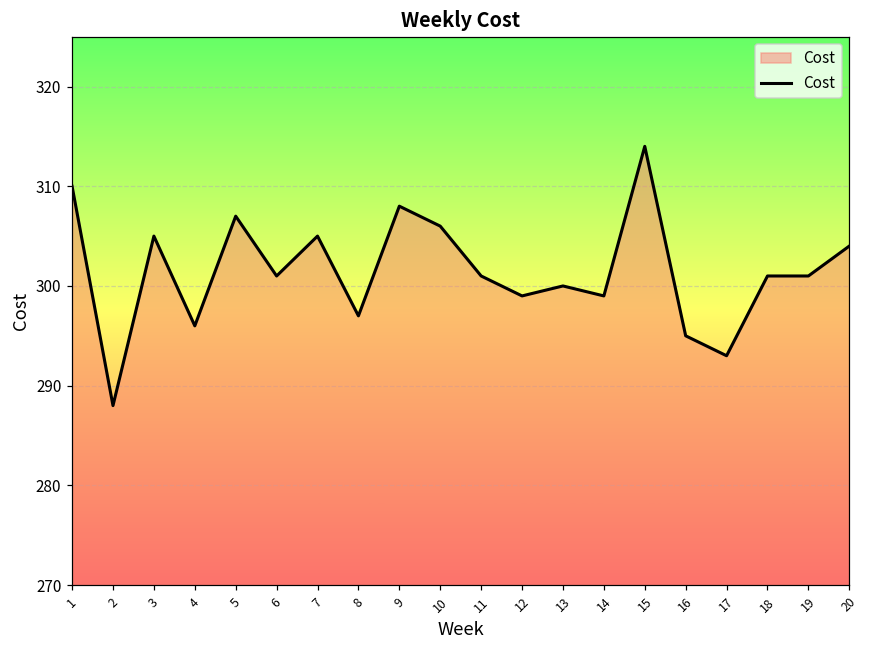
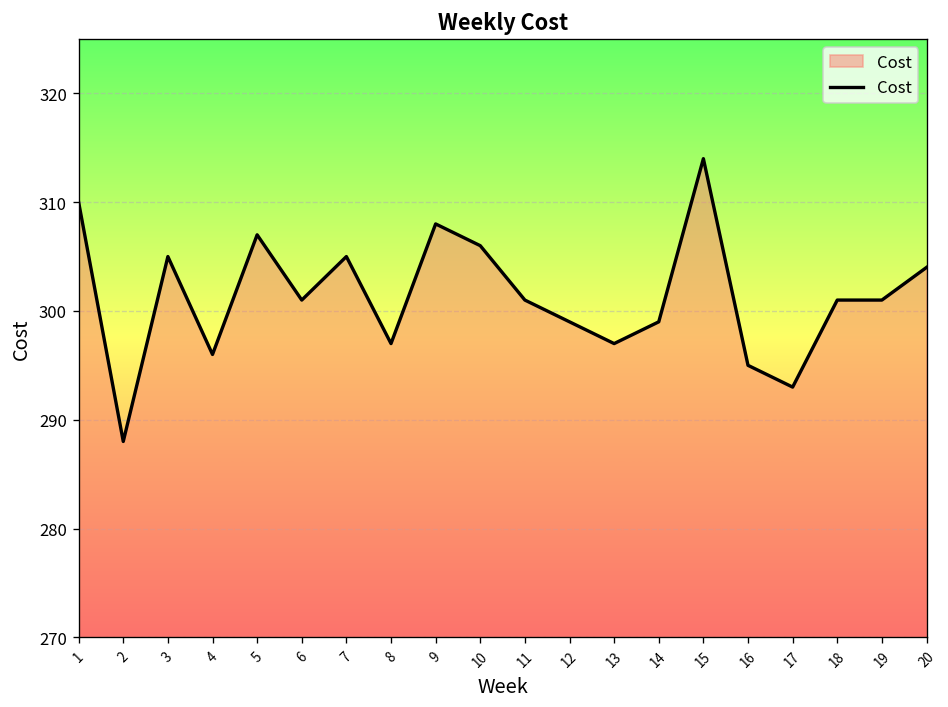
13: 300 -> 297
